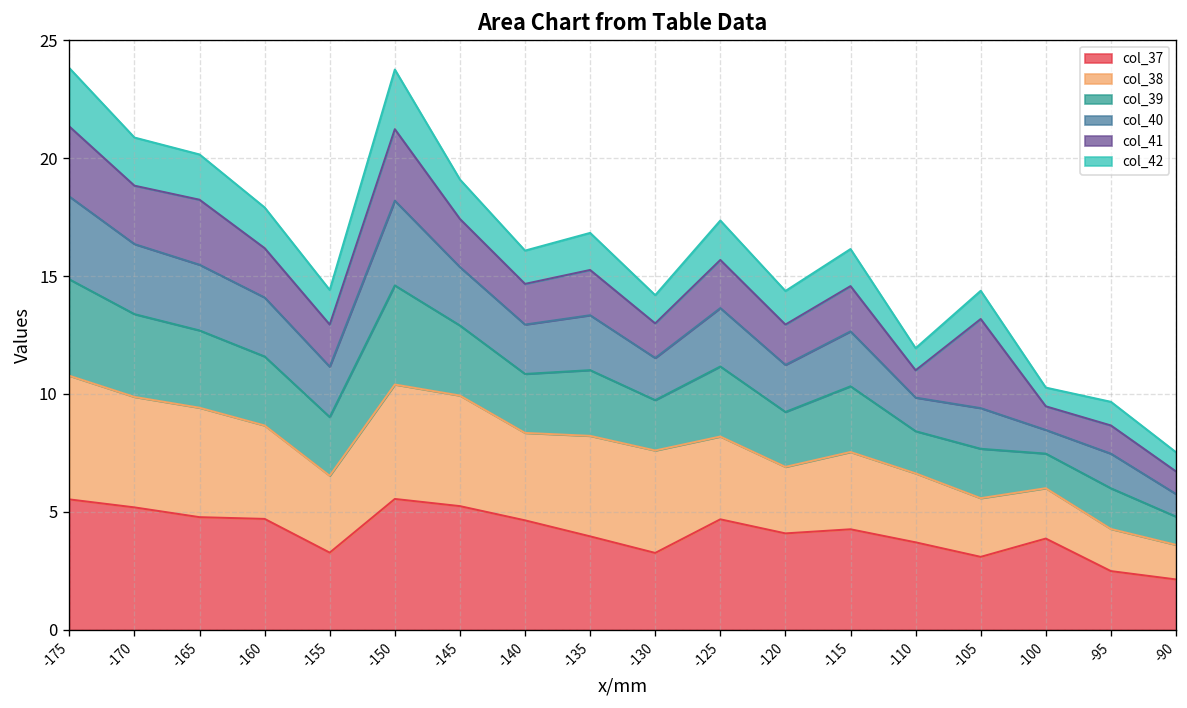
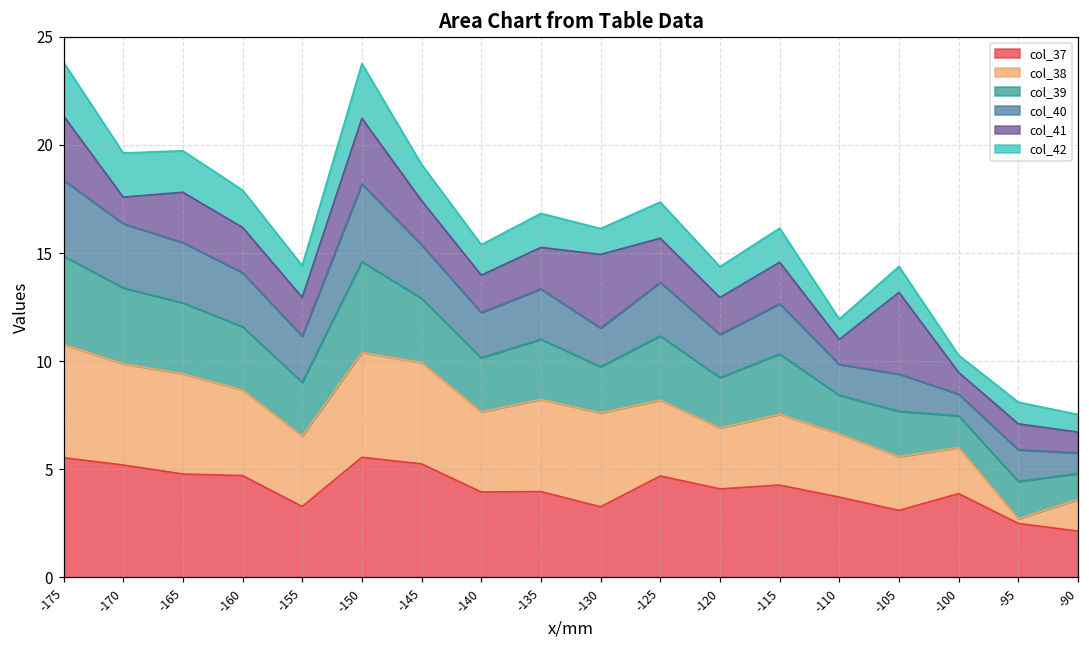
col_41, -170: 2.5 -> 1.2
col_41, -165: 2.8 -> 2.3
col_37, -140: 4.6 -> 3.9
col_41, -130: 1.5 -> 3.4
col_38, -95: 1.8 -> 0.2
